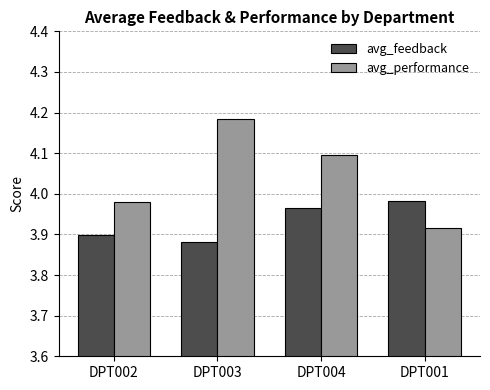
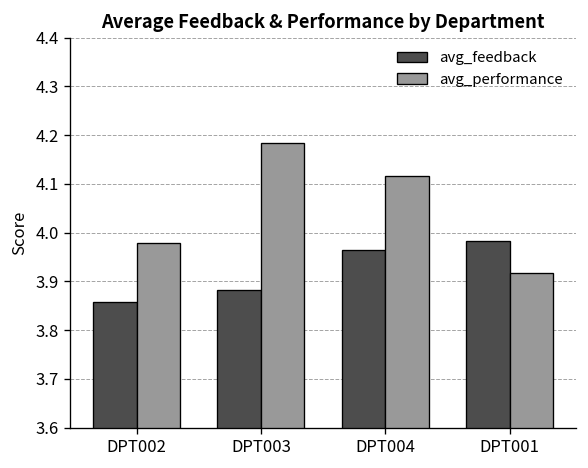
avg_feedback, DPT002: 3.90 -> 3.86
avg_performance, DPT004: 4.10 -> 4.12
